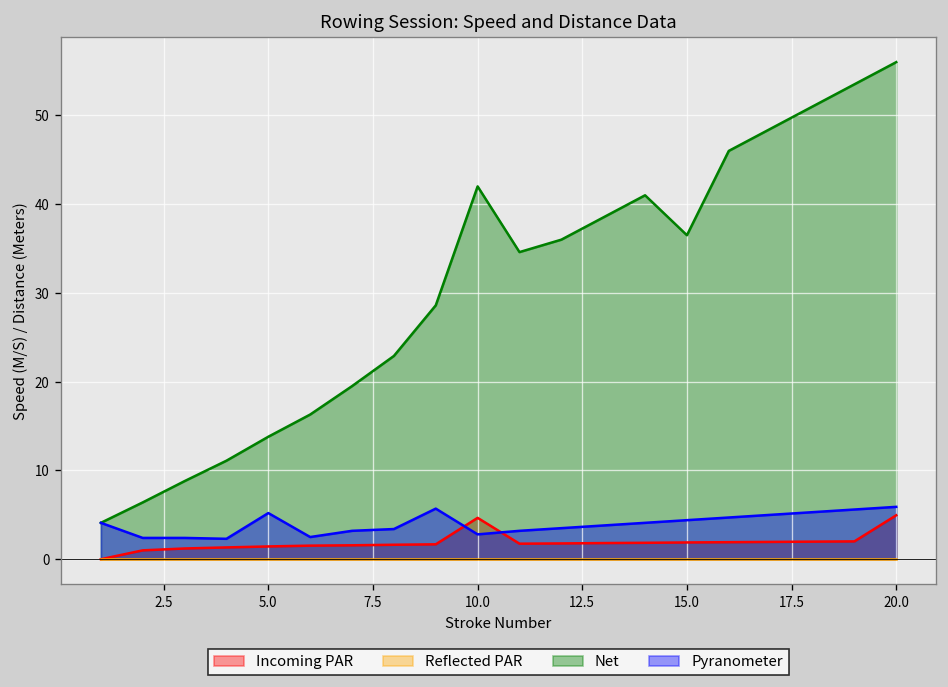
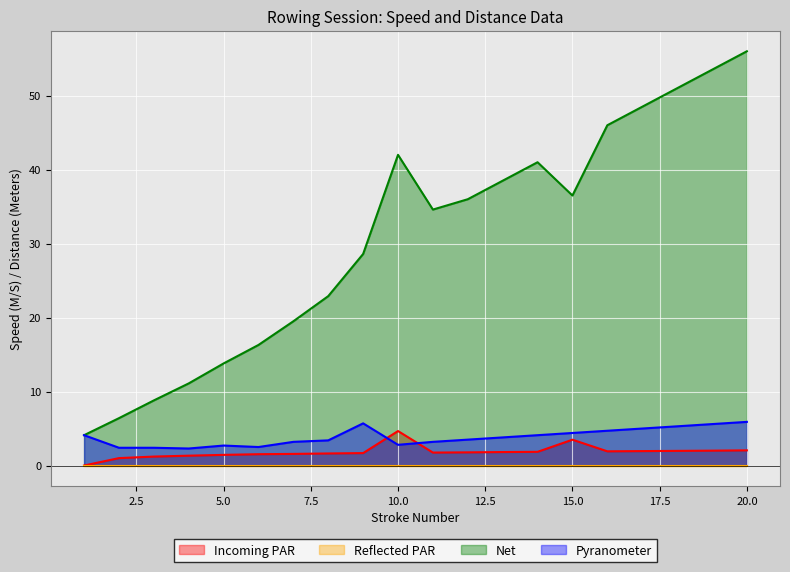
Pyranometer, 5.0: 5 -> 3
Incoming PAR, 15.0: 2 -> 3
Incoming PAR, 20.0: 5 -> 2
